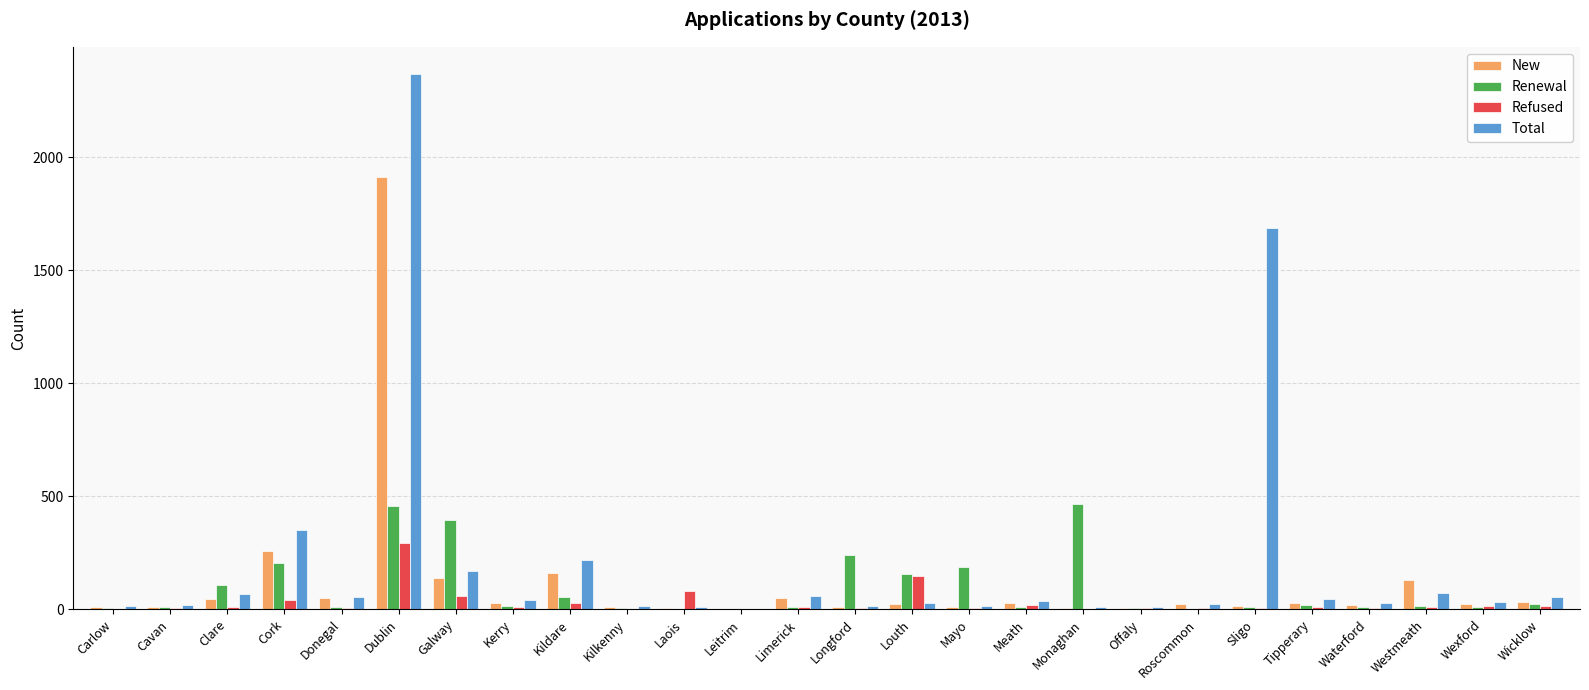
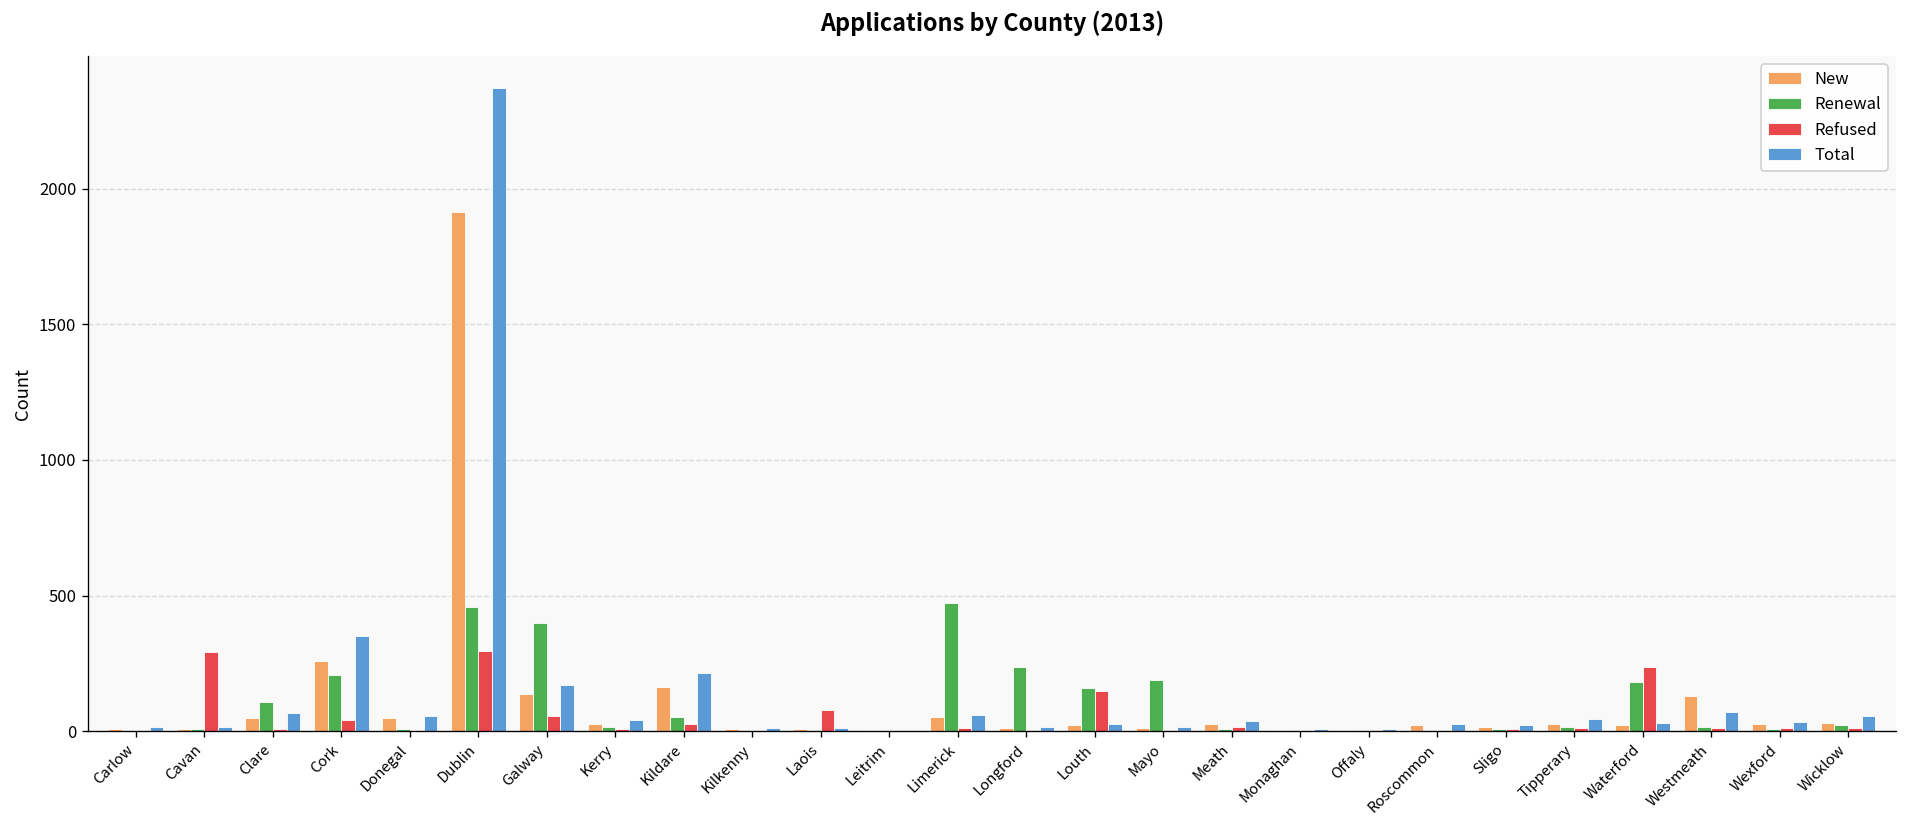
Refused, Cavan: 0 -> 290
Renewal, Limerick: 10 -> 470
Renewal, Monaghan: 470 -> 0
Total, Sligo: 1690 -> 20
Renewal, Waterford: 10 -> 180
Refused, Waterford: 0 -> 240
